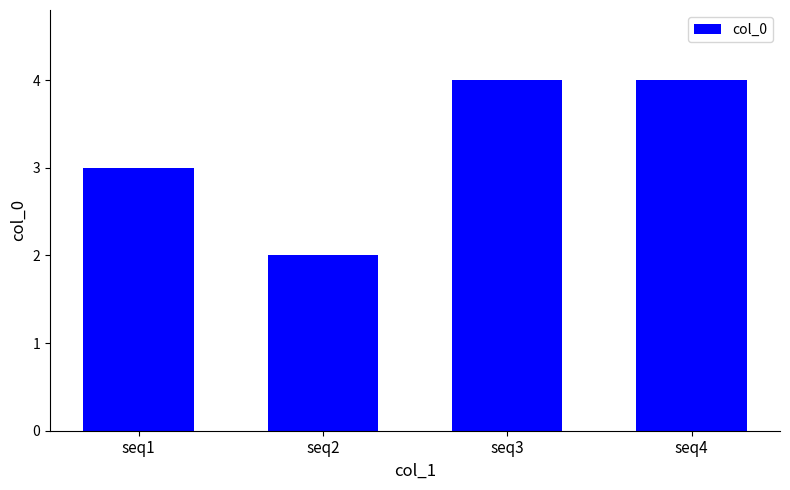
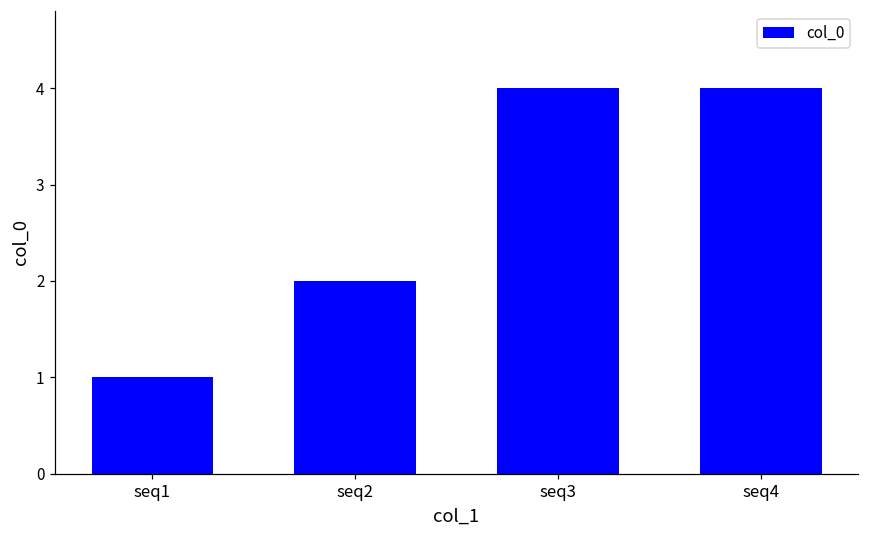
seq1: 3 -> 1
